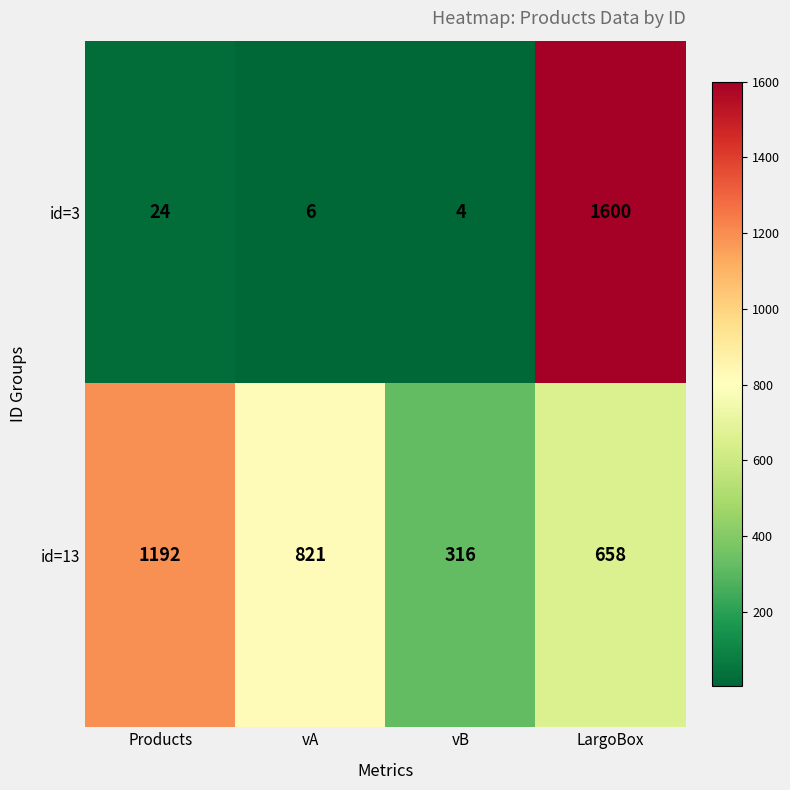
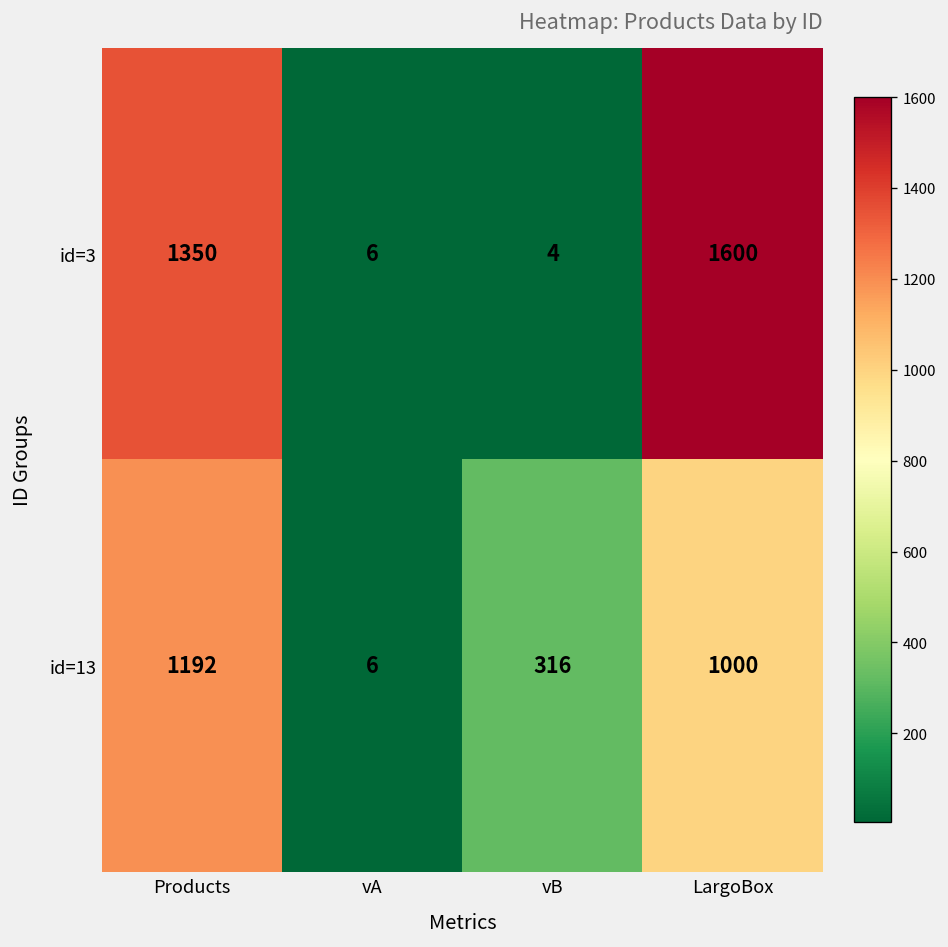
id=3, Products: 24 -> 1350
id=13, vA: 821 -> 6
id=13, LargoBox: 658 -> 1000
